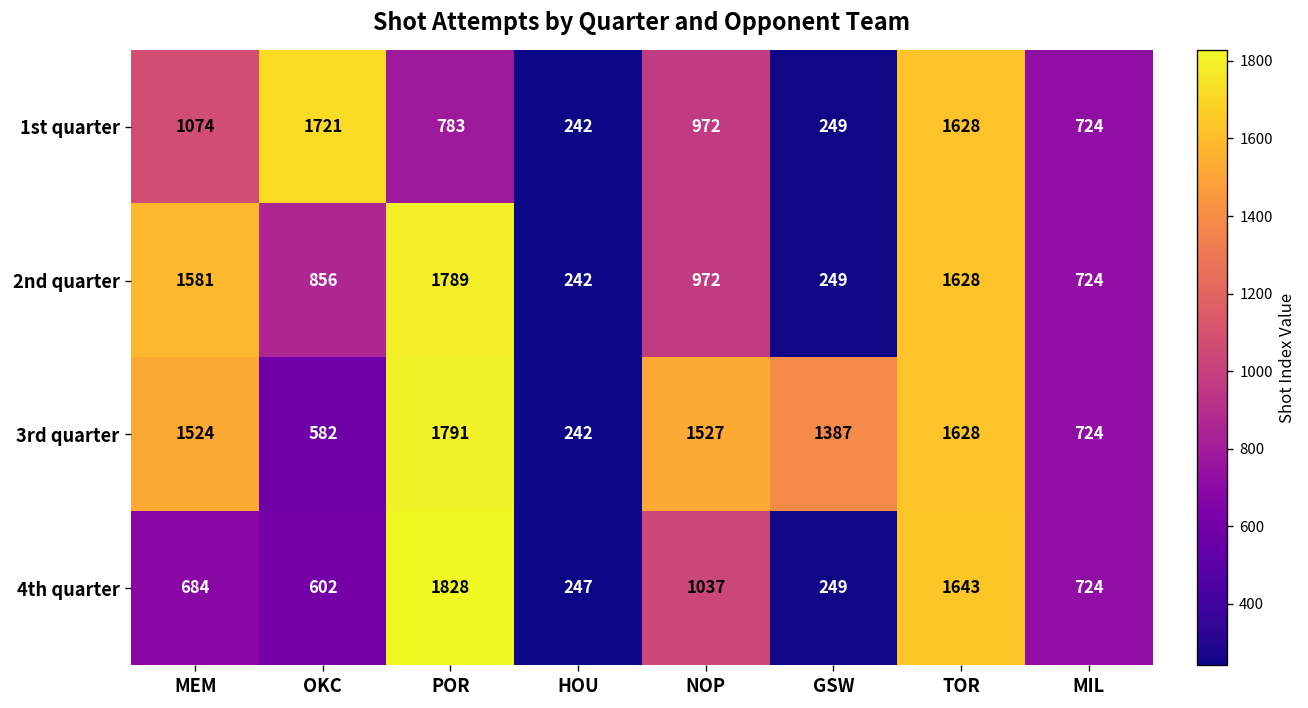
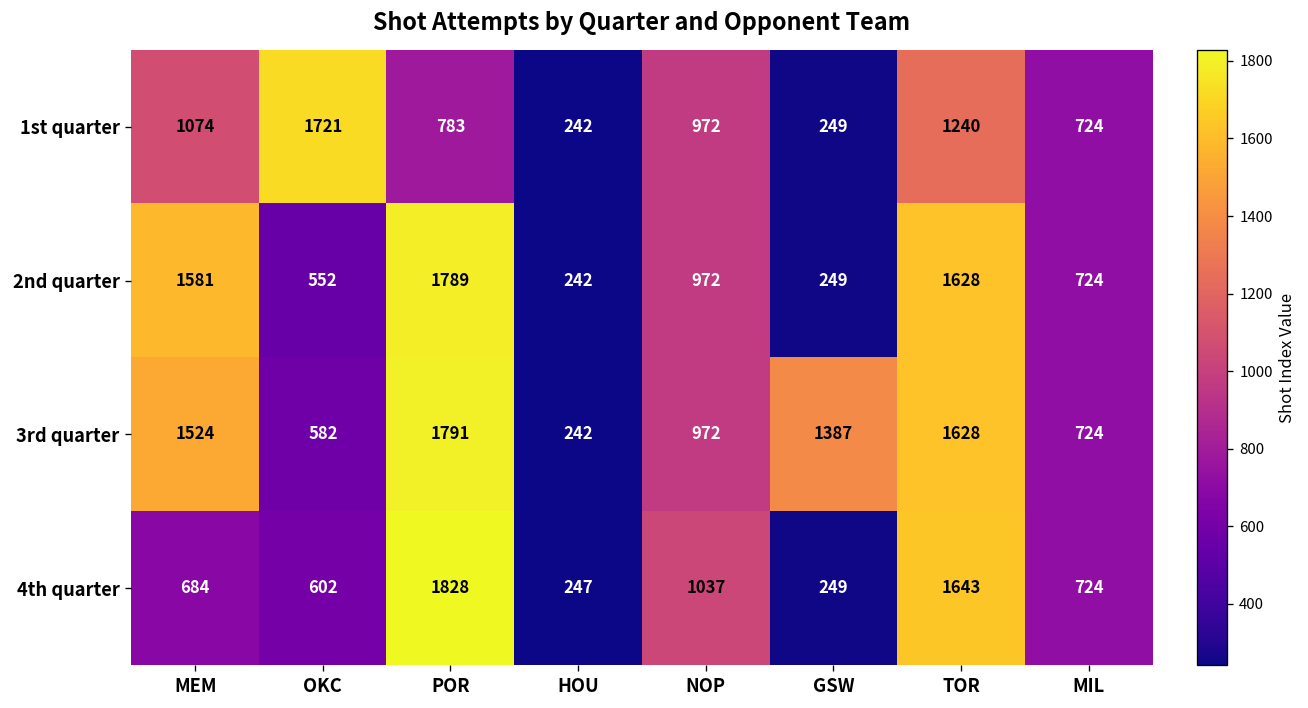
1st quarter, TOR: 1628 -> 1240
2nd quarter, OKC: 856 -> 552
3rd quarter, NOP: 1527 -> 972
